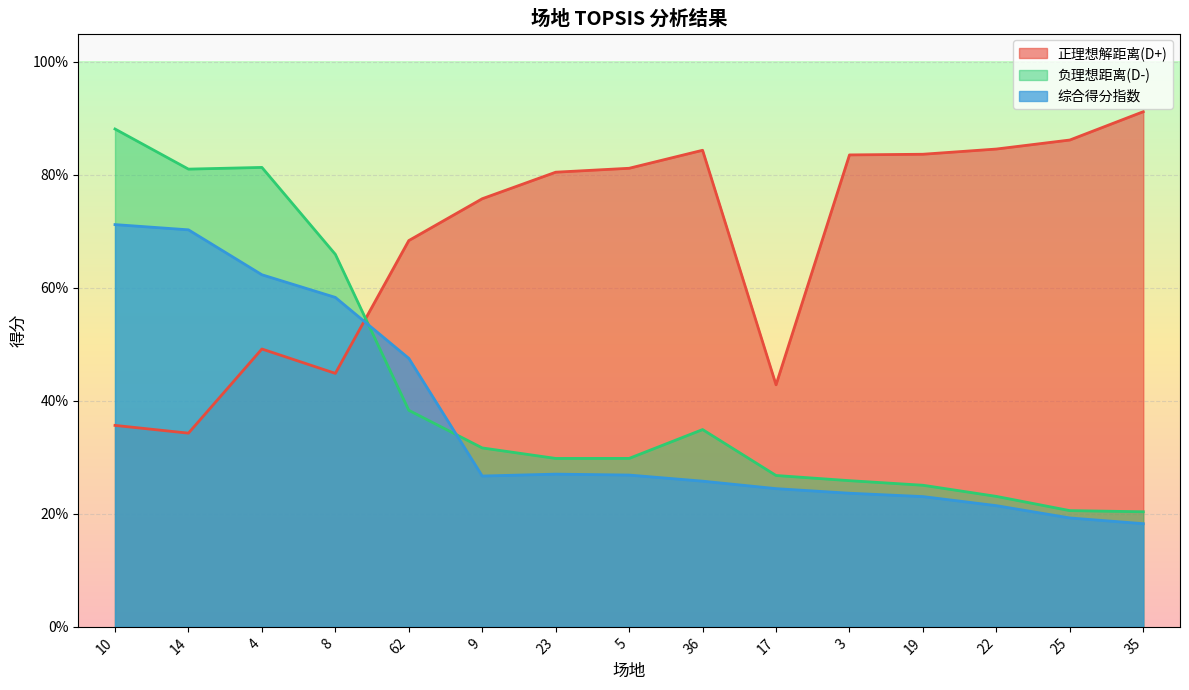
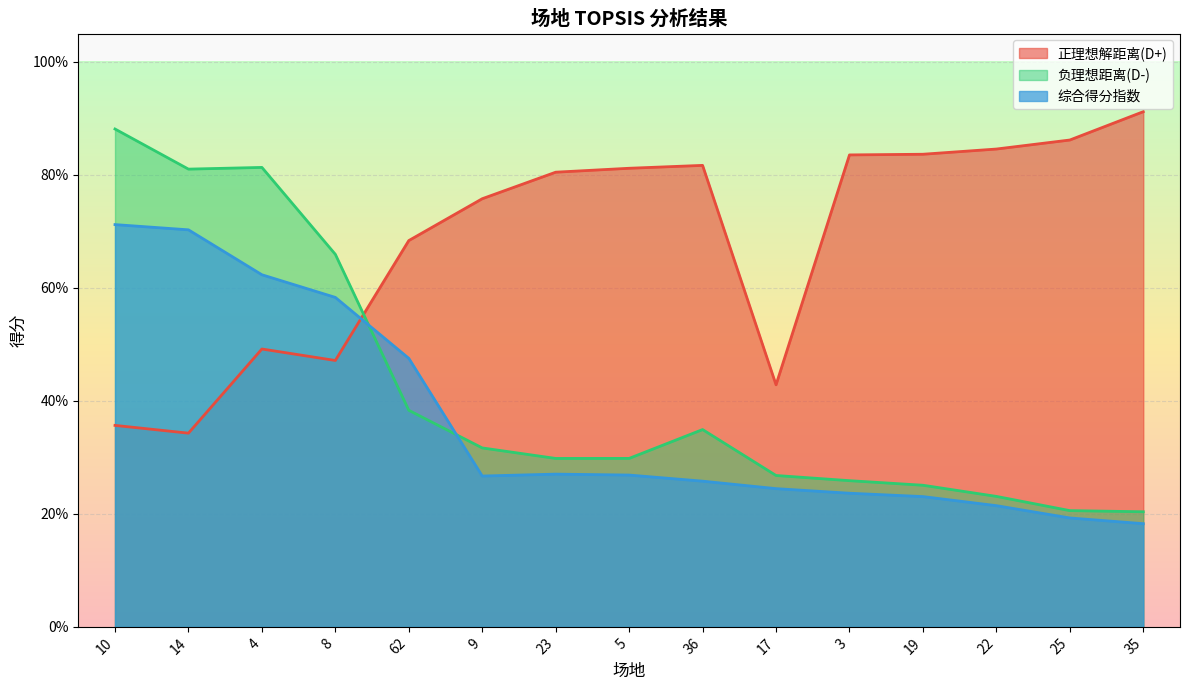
正理想解距离(D+), 8: 45% -> 47%
正理想解距离(D+), 36: 84% -> 82%
